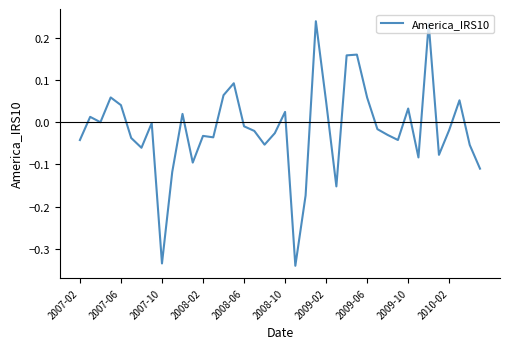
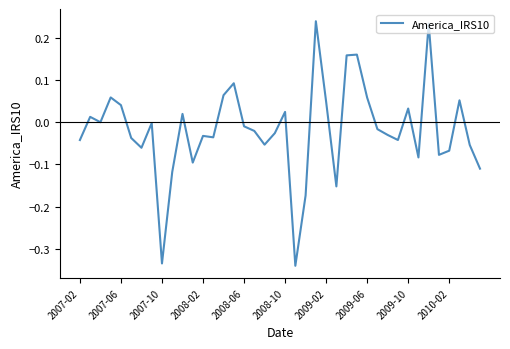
2010-02: -0.02 -> -0.07
